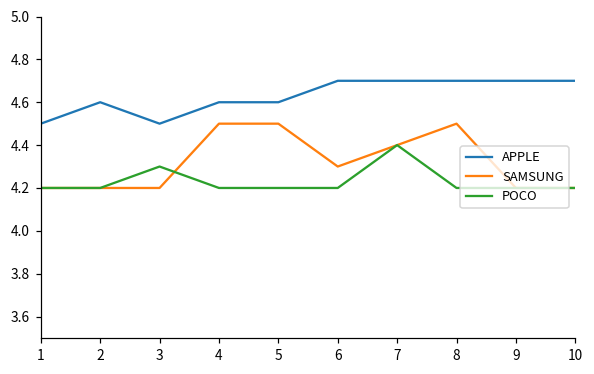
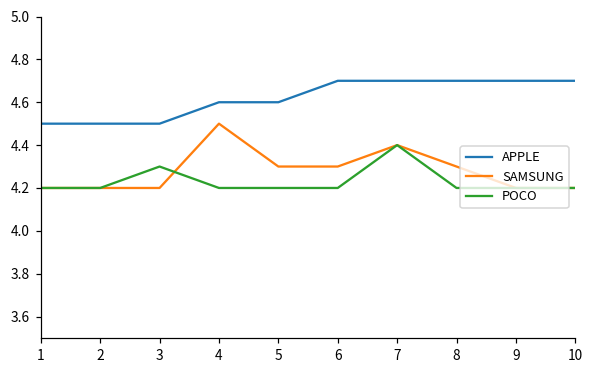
APPLE, 2: 4.6 -> 4.5
SAMSUNG, 5: 4.5 -> 4.3
SAMSUNG, 8: 4.5 -> 4.3
